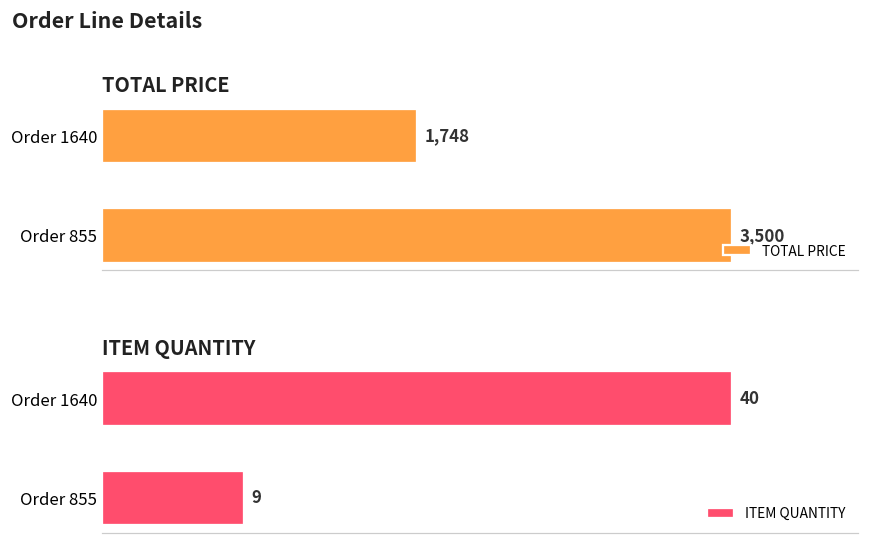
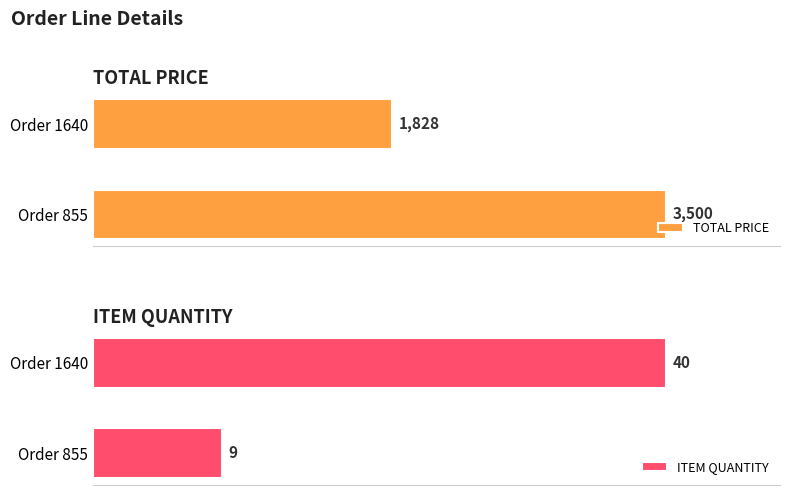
TOTAL PRICE, Order 1640: 1,748 -> 1,828
